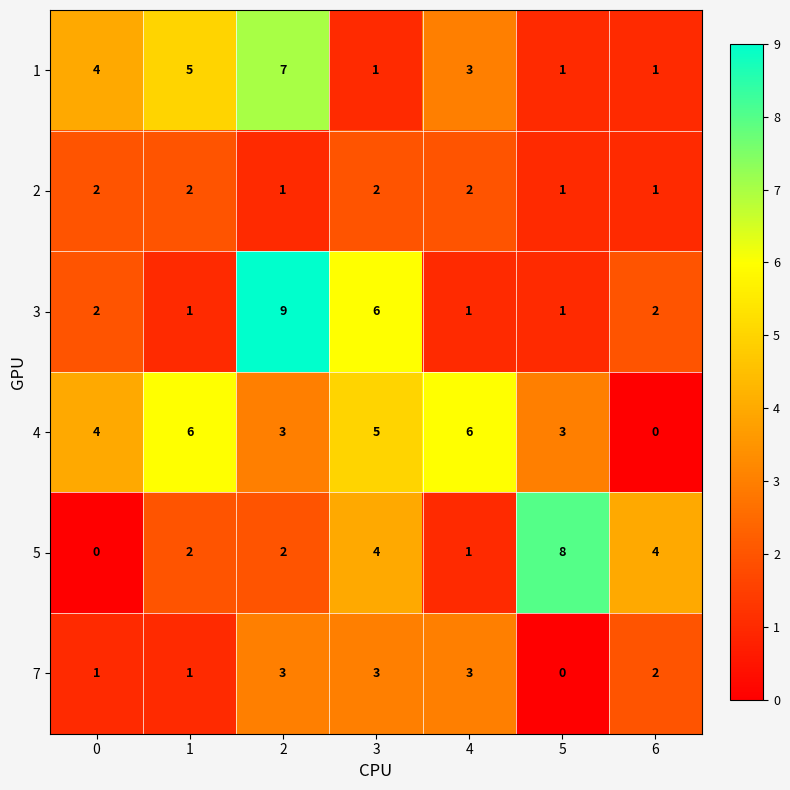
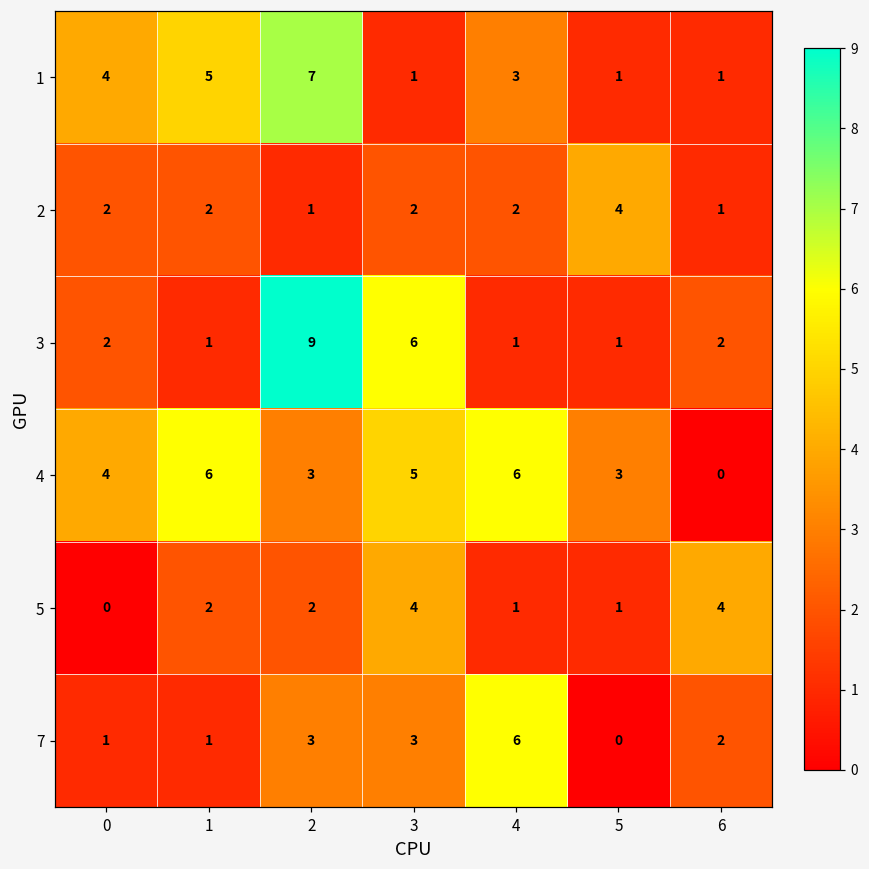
2, 5: 1 -> 4
5, 5: 8 -> 1
7, 4: 3 -> 6
